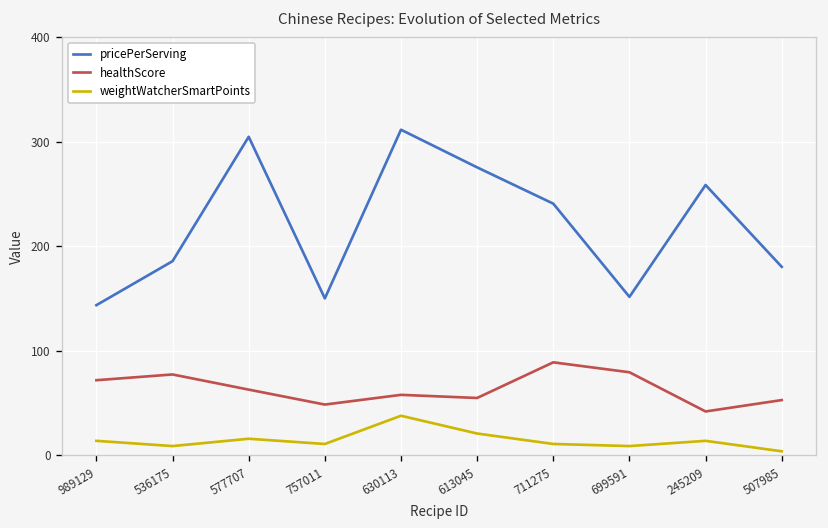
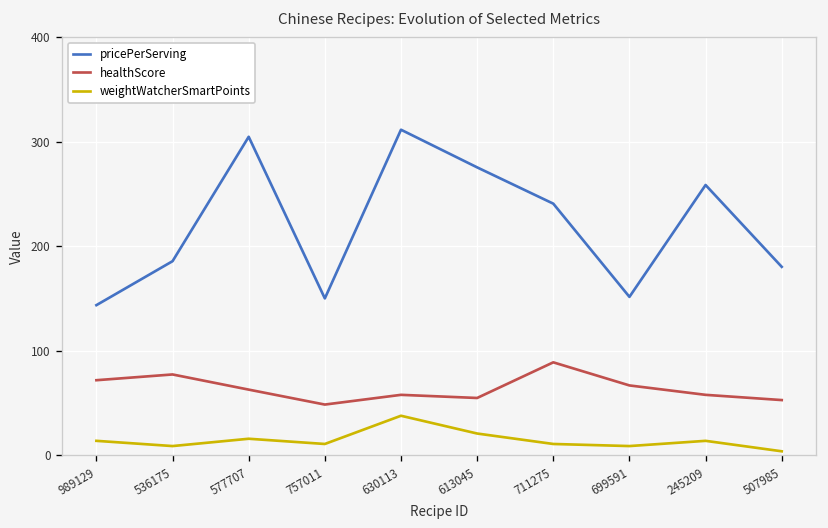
healthScore, 699591: 80 -> 70
healthScore, 245209: 40 -> 60
